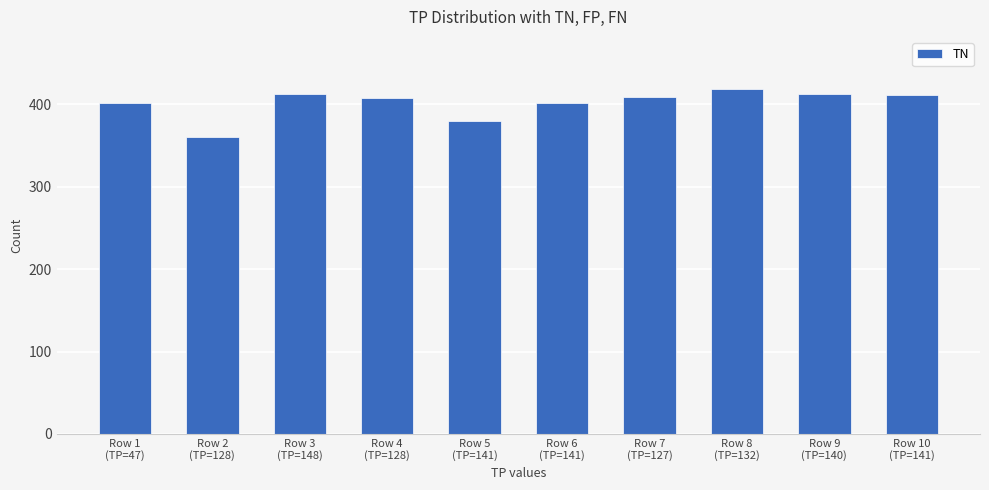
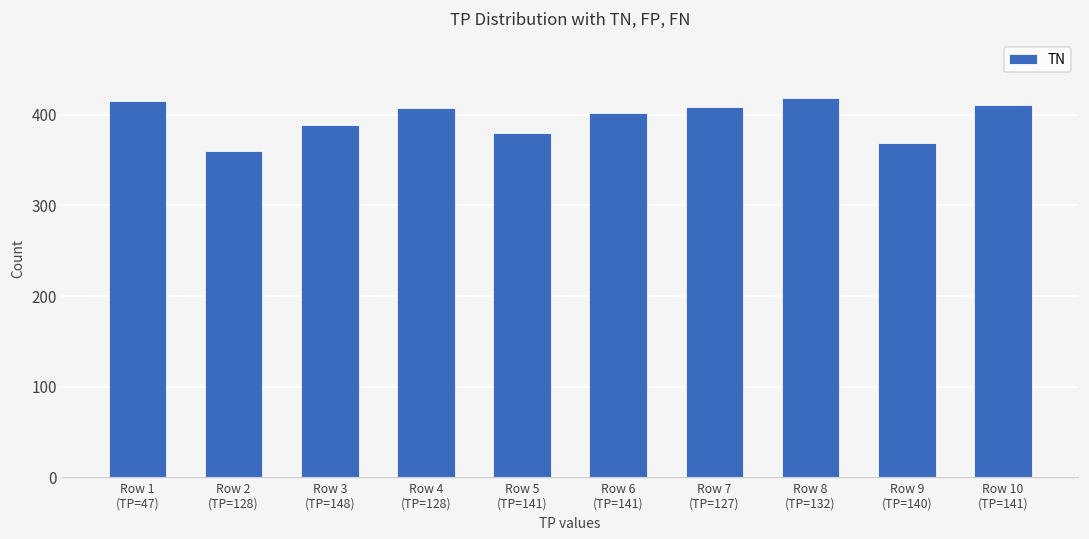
Row 1 (TP=47): 400 -> 420
Row 3 (TP=148): 410 -> 390
Row 9 (TP=140): 410 -> 370
